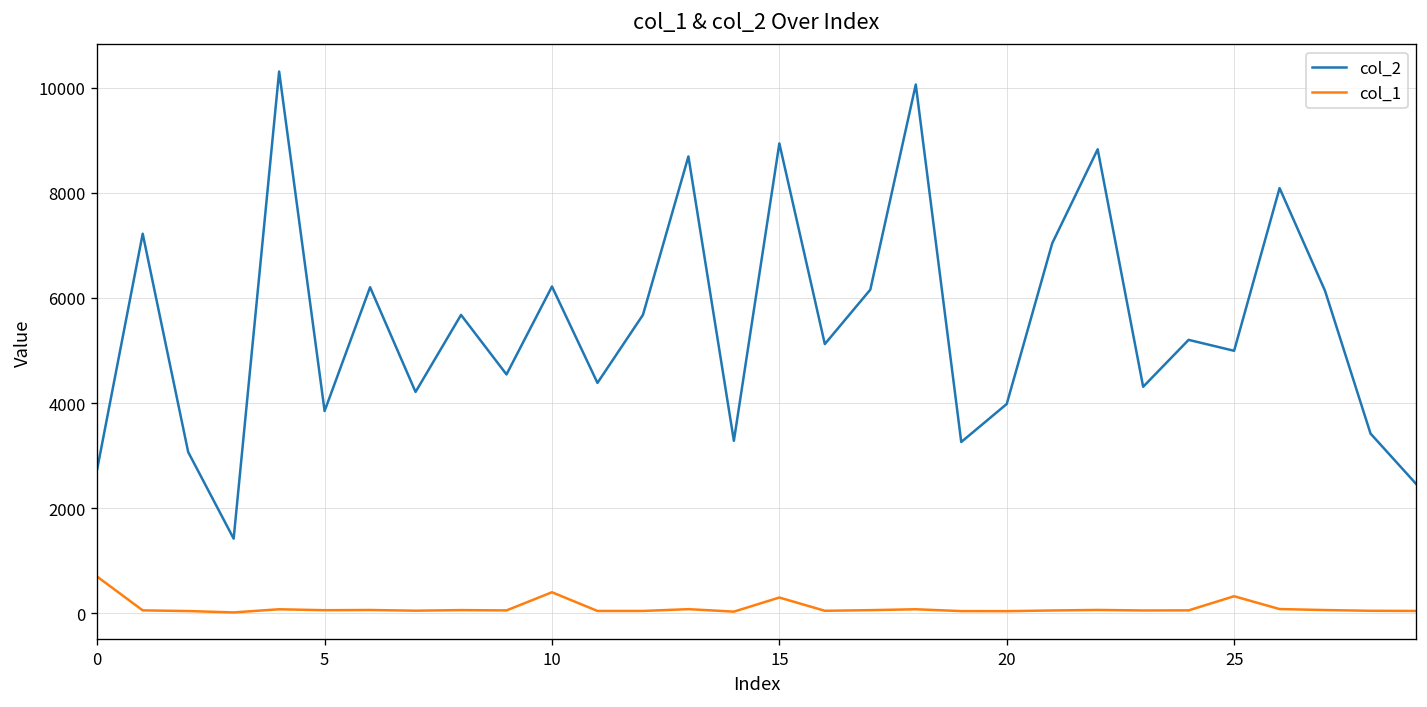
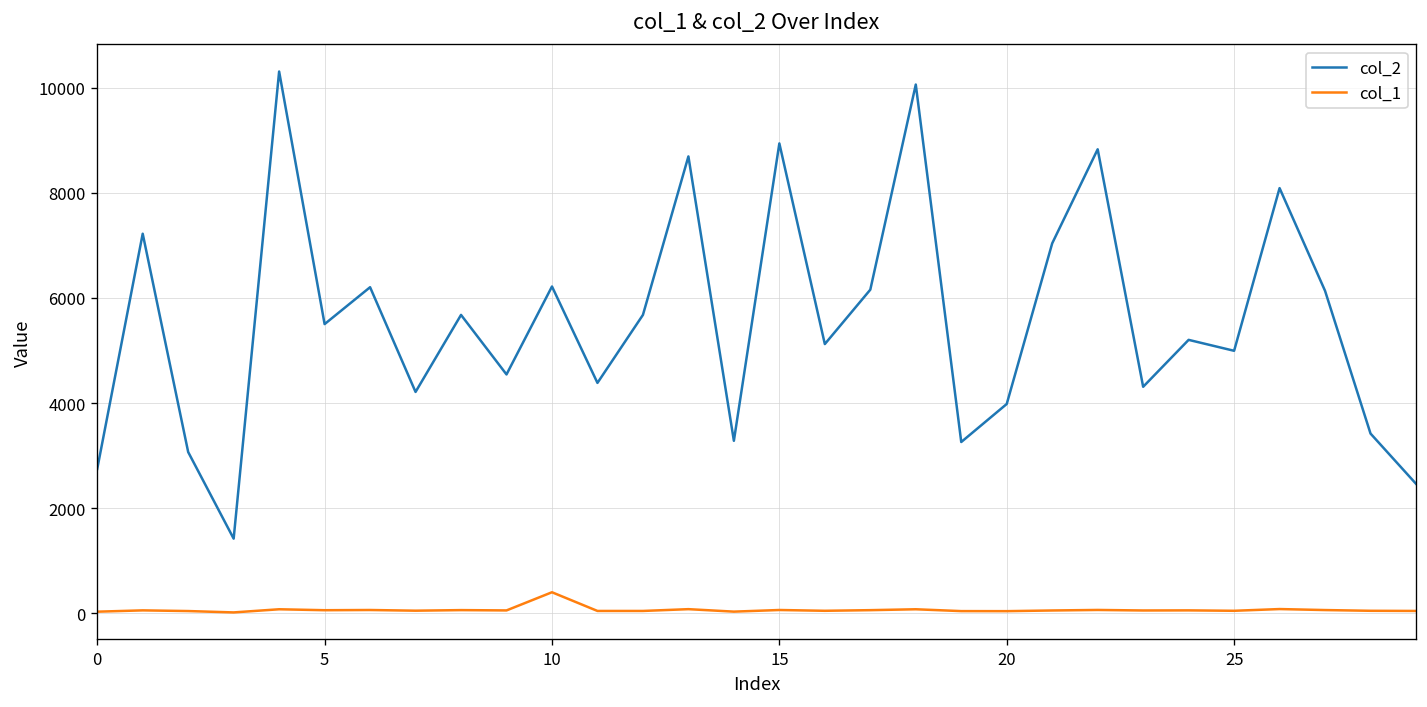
col_1, 0: 700 -> 0
col_2, 5: 3800 -> 5500
col_1, 15: 300 -> 100
col_1, 25: 300 -> 0
